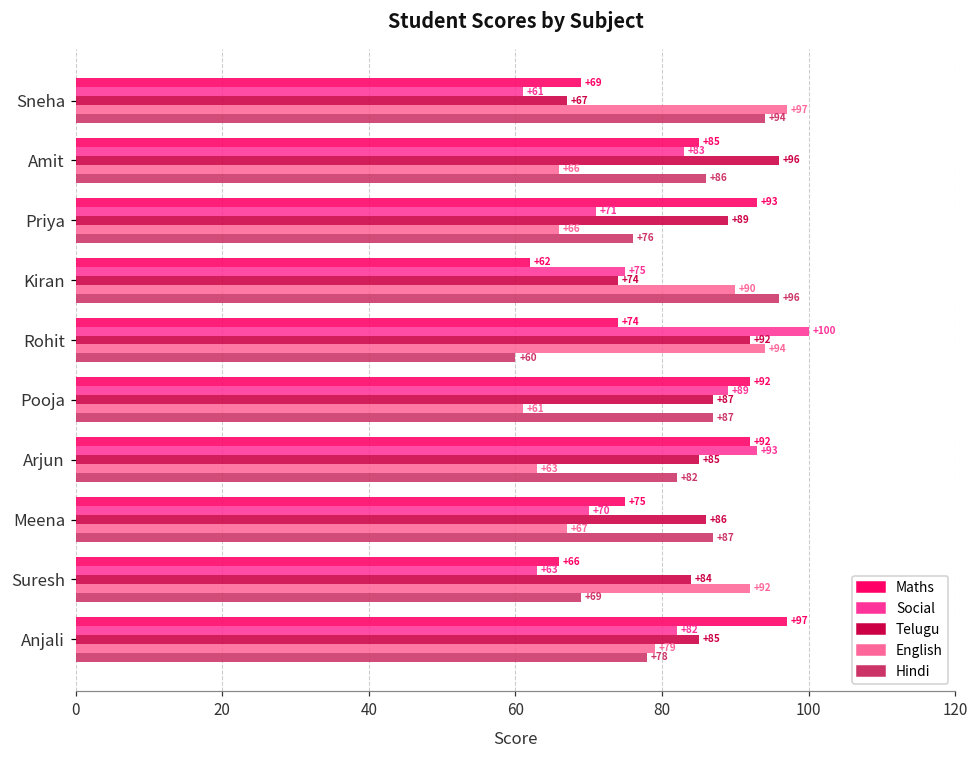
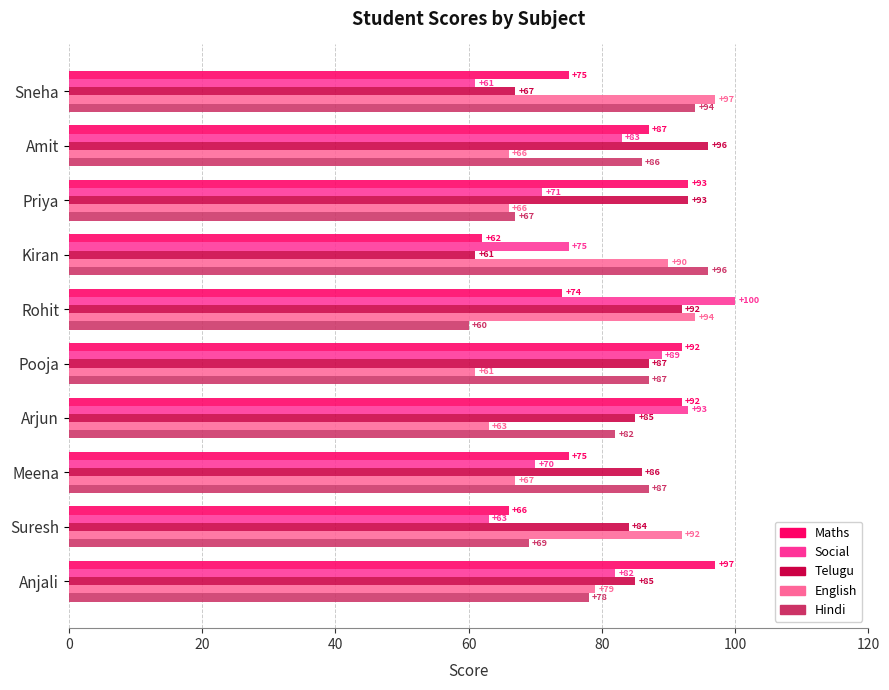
Maths, Sneha: +69 -> +75
Maths, Amit: +85 -> +87
Telugu, Priya: +89 -> +93
Hindi, Priya: +76 -> +67
Telugu, Kiran: +74 -> +61
